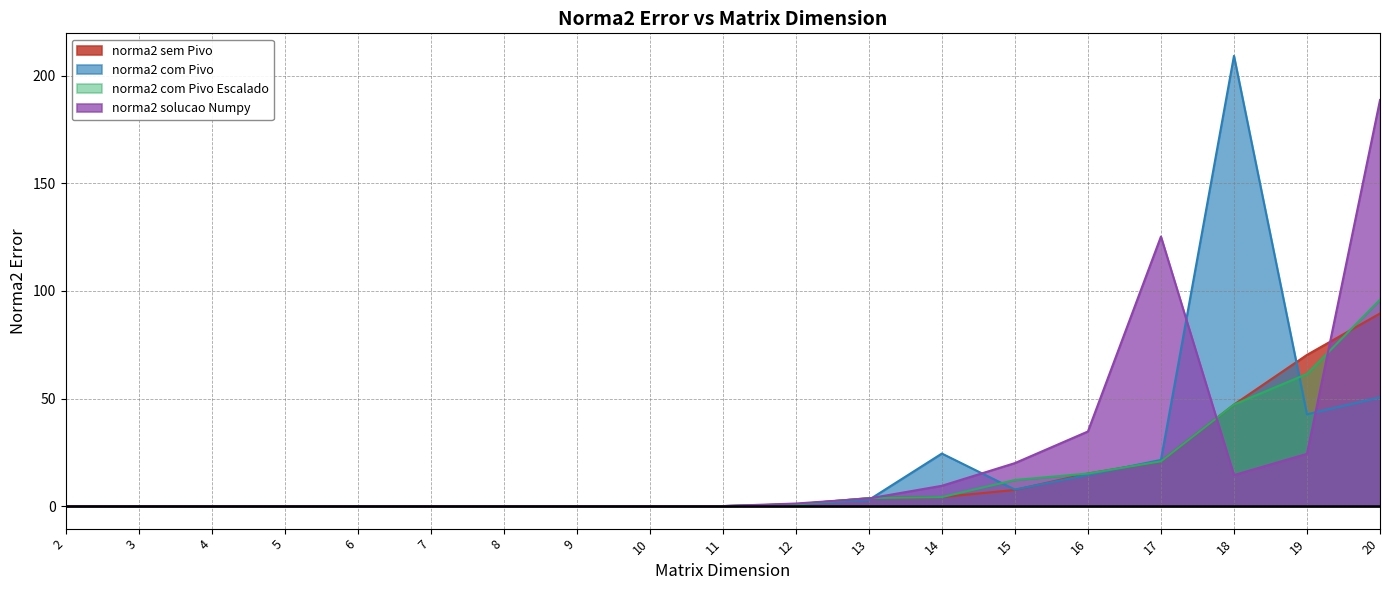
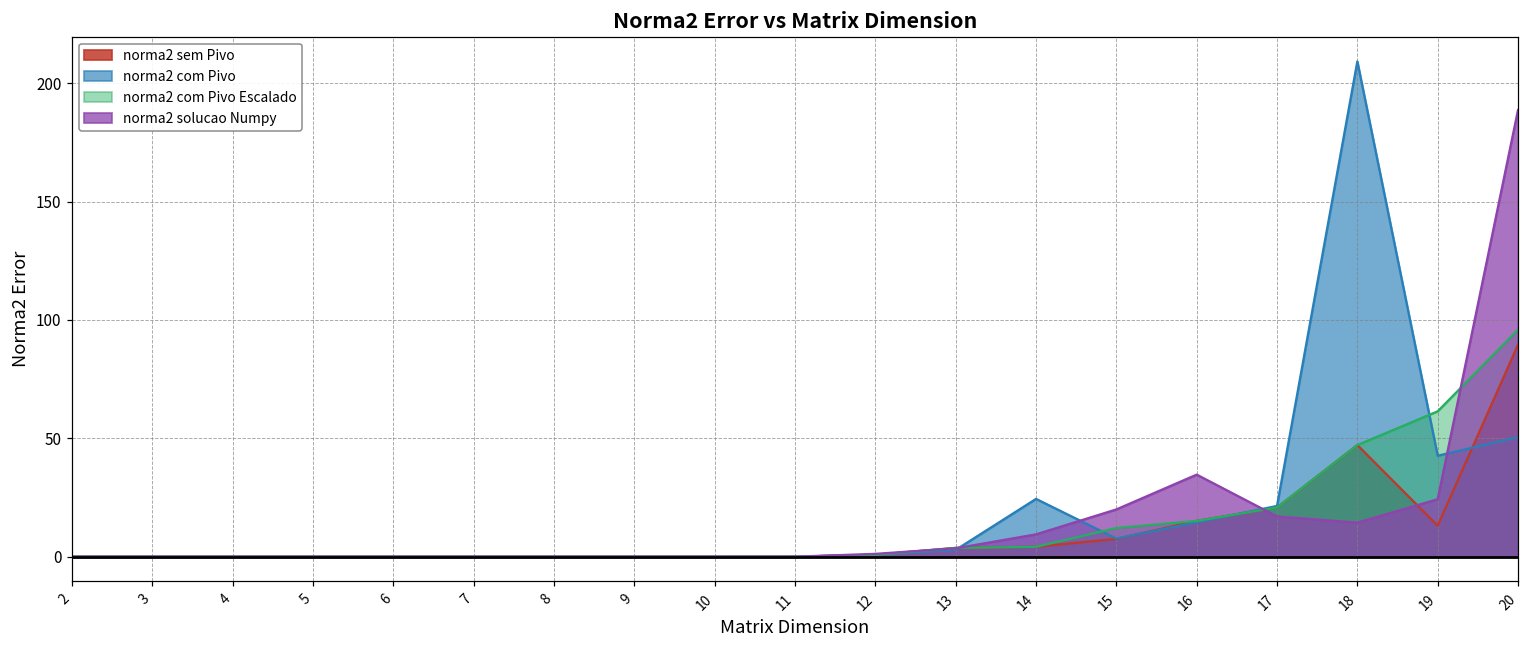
norma2 solucao Numpy, 17: 125 -> 17
norma2 sem Pivo, 19: 70 -> 13
